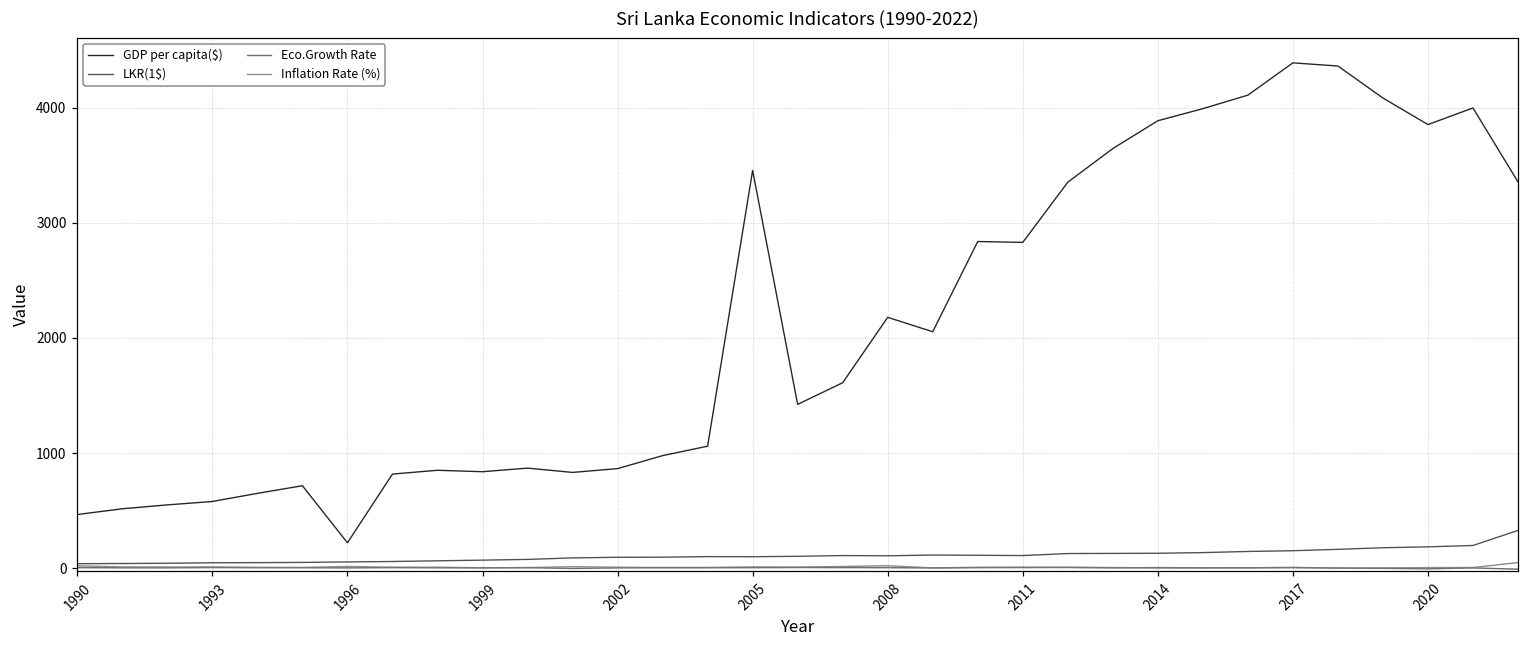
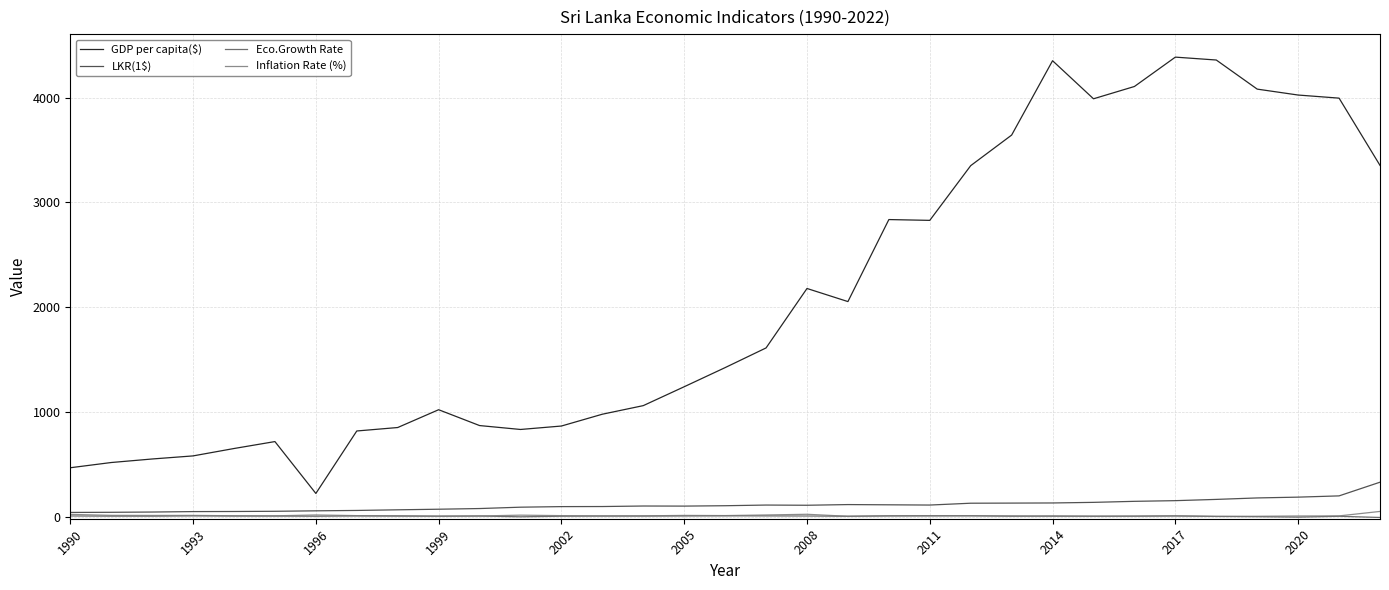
GDP per capita($), 1999: 840 -> 1020
GDP per capita($), 2005: 3450 -> 1240
GDP per capita($), 2014: 3890 -> 4350
GDP per capita($), 2020: 3850 -> 4030
